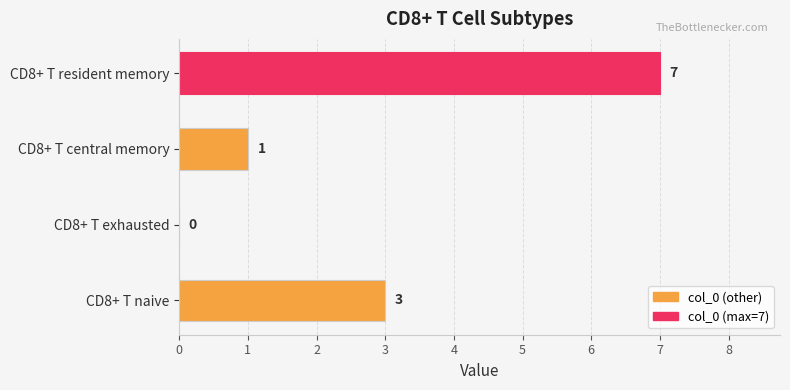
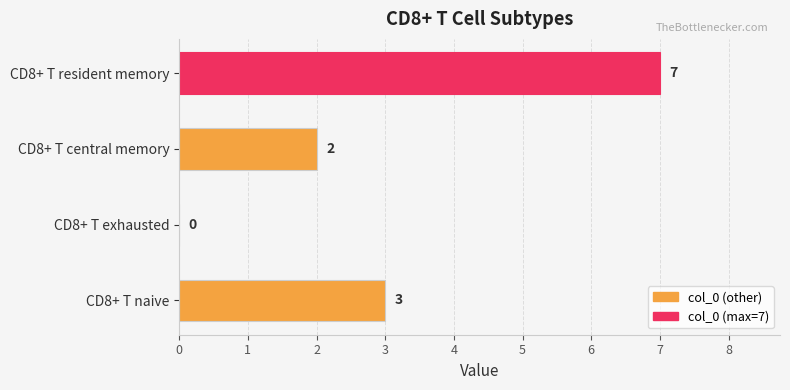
CD8+ T central memory: 1 -> 2
